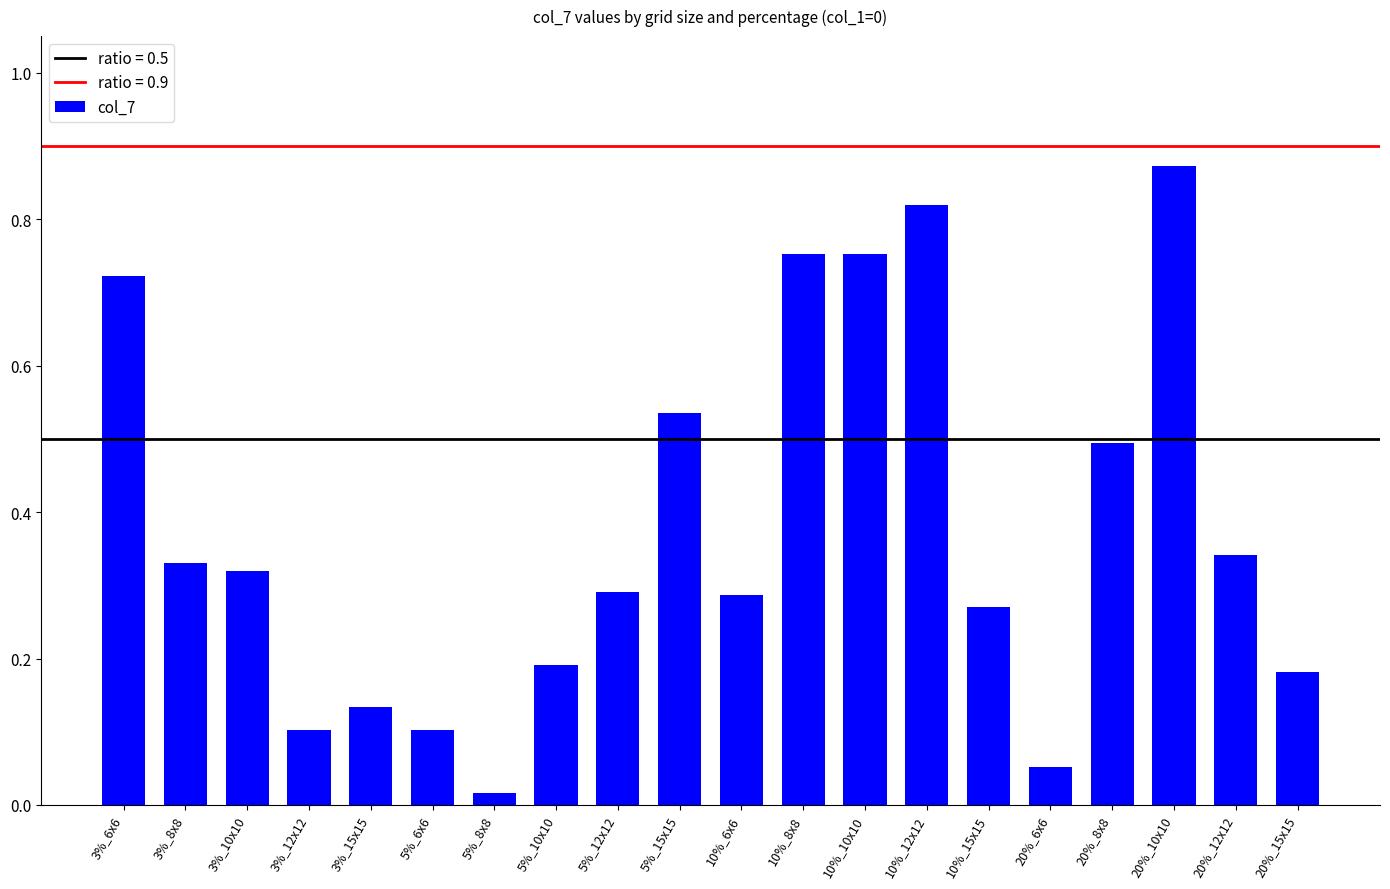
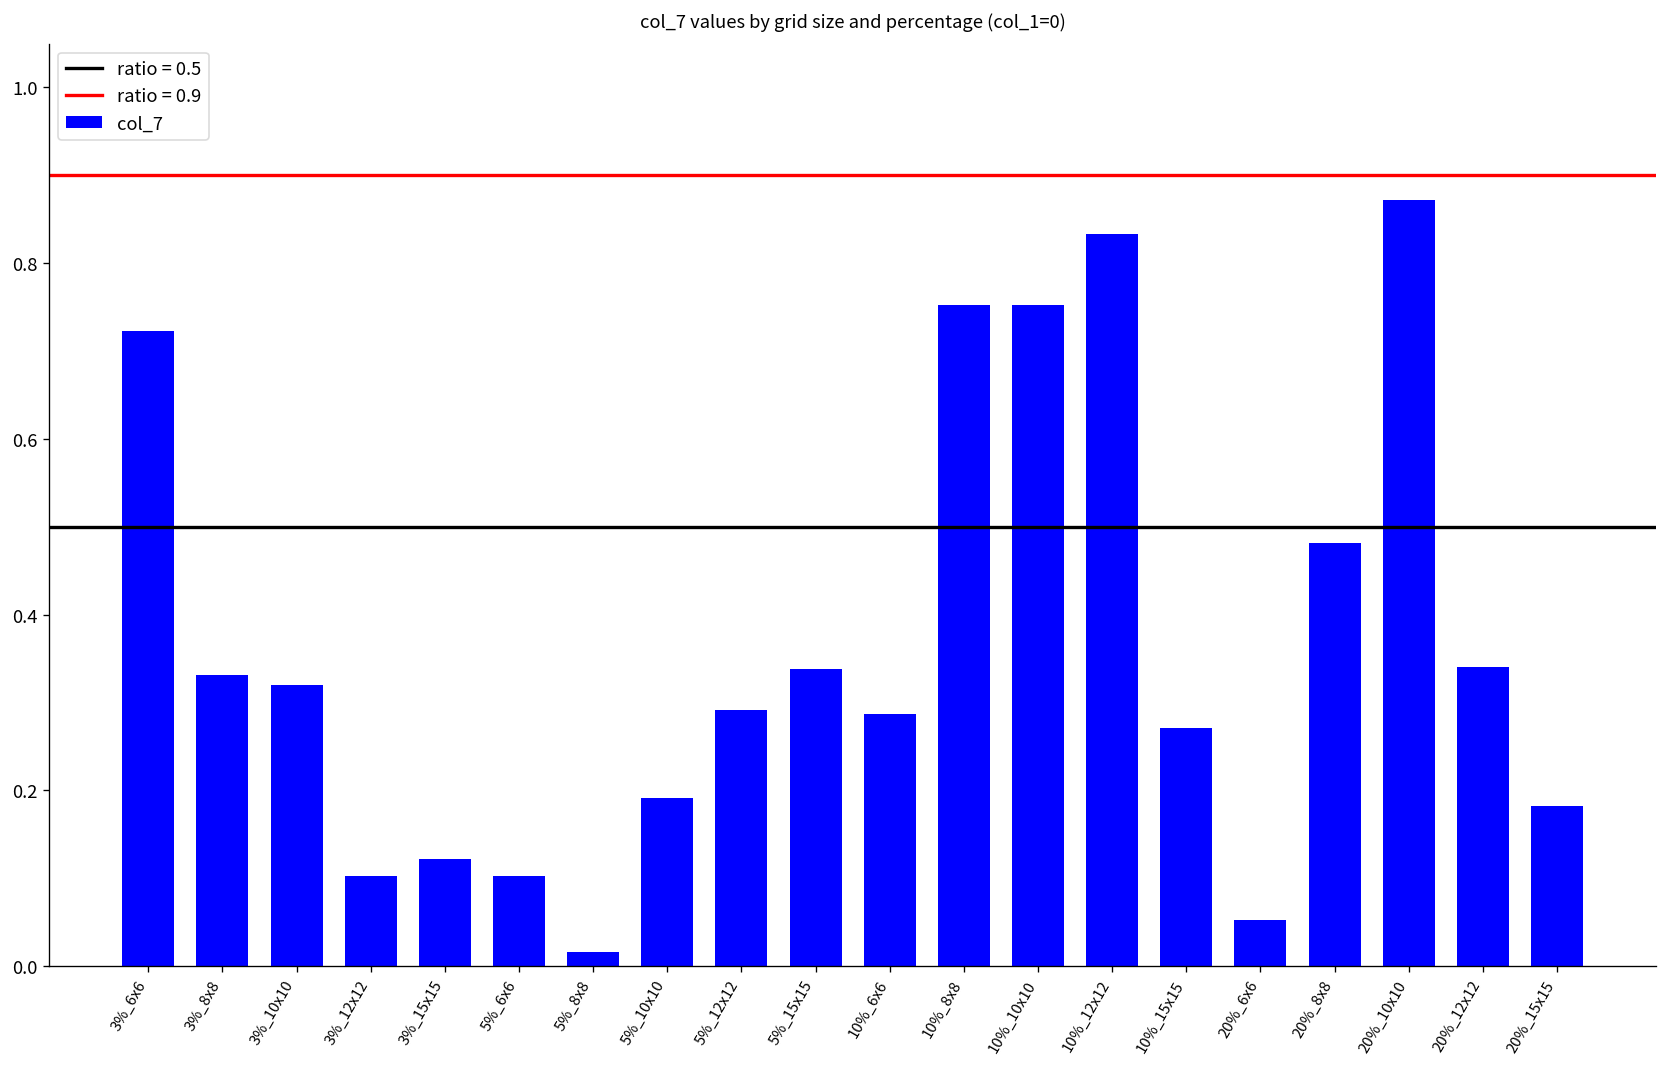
3%_15x15: 0.13 -> 0.12
5%_15x15: 0.54 -> 0.34
10%_12x12: 0.82 -> 0.83
20%_8x8: 0.49 -> 0.48
